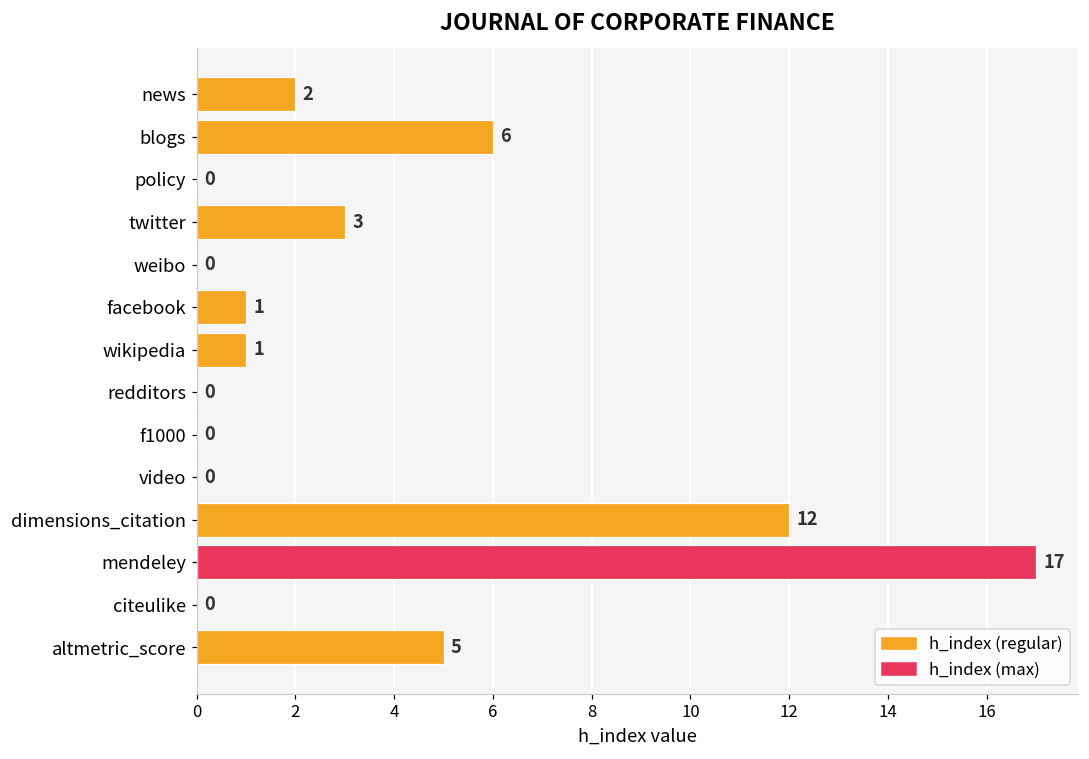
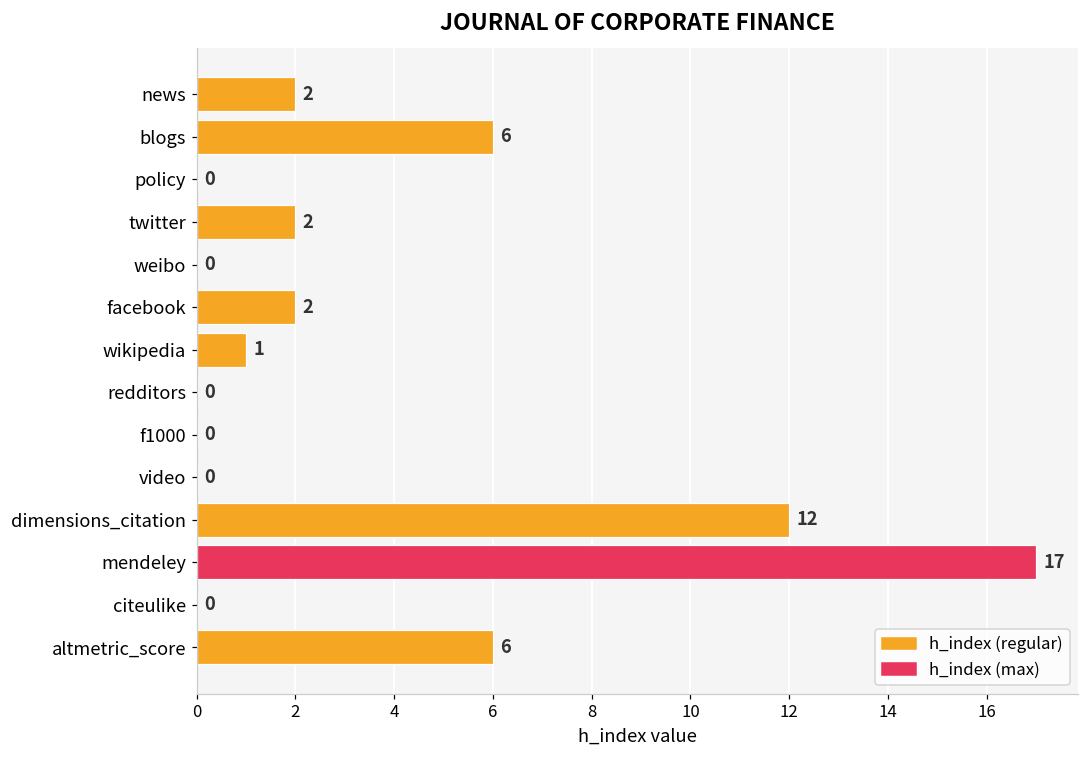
twitter: 3 -> 2
facebook: 1 -> 2
altmetric_score: 5 -> 6
